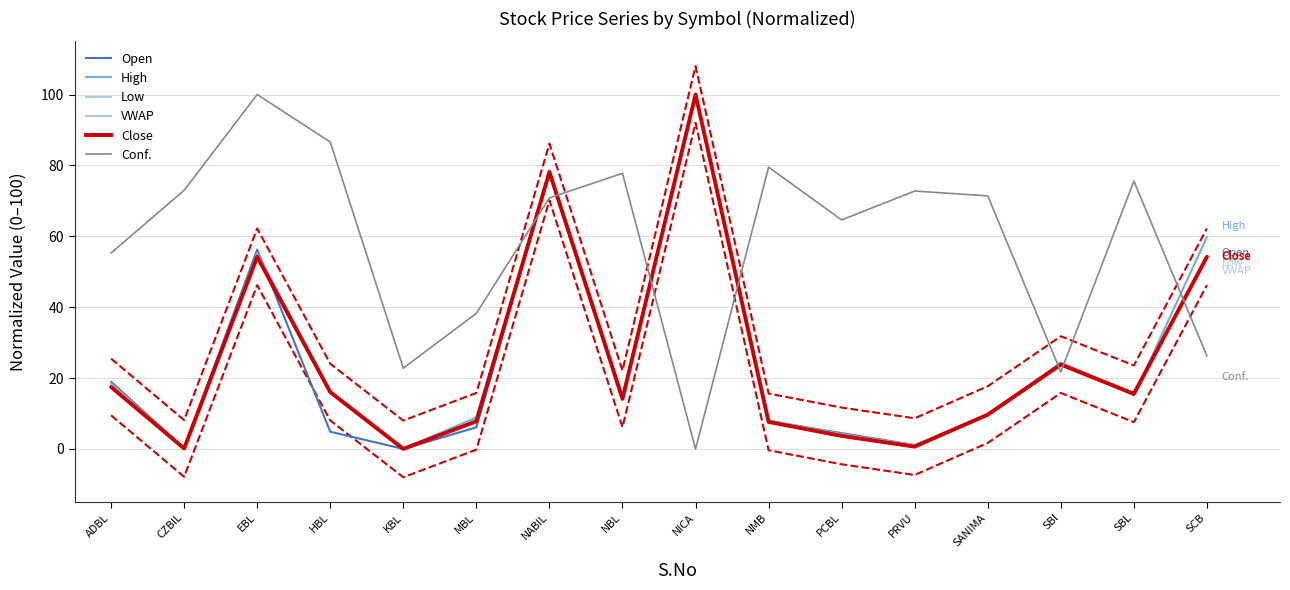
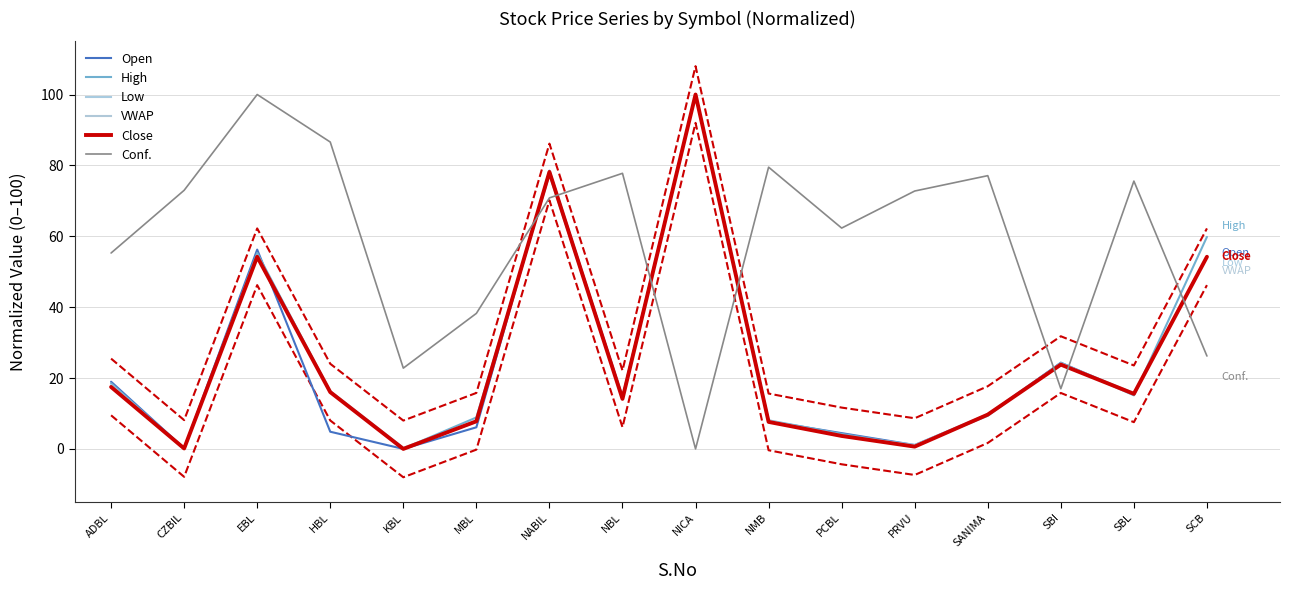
Conf., PCBL: 65 -> 62
Conf., SANIMA: 71 -> 77
Conf., SBI: 22 -> 17
